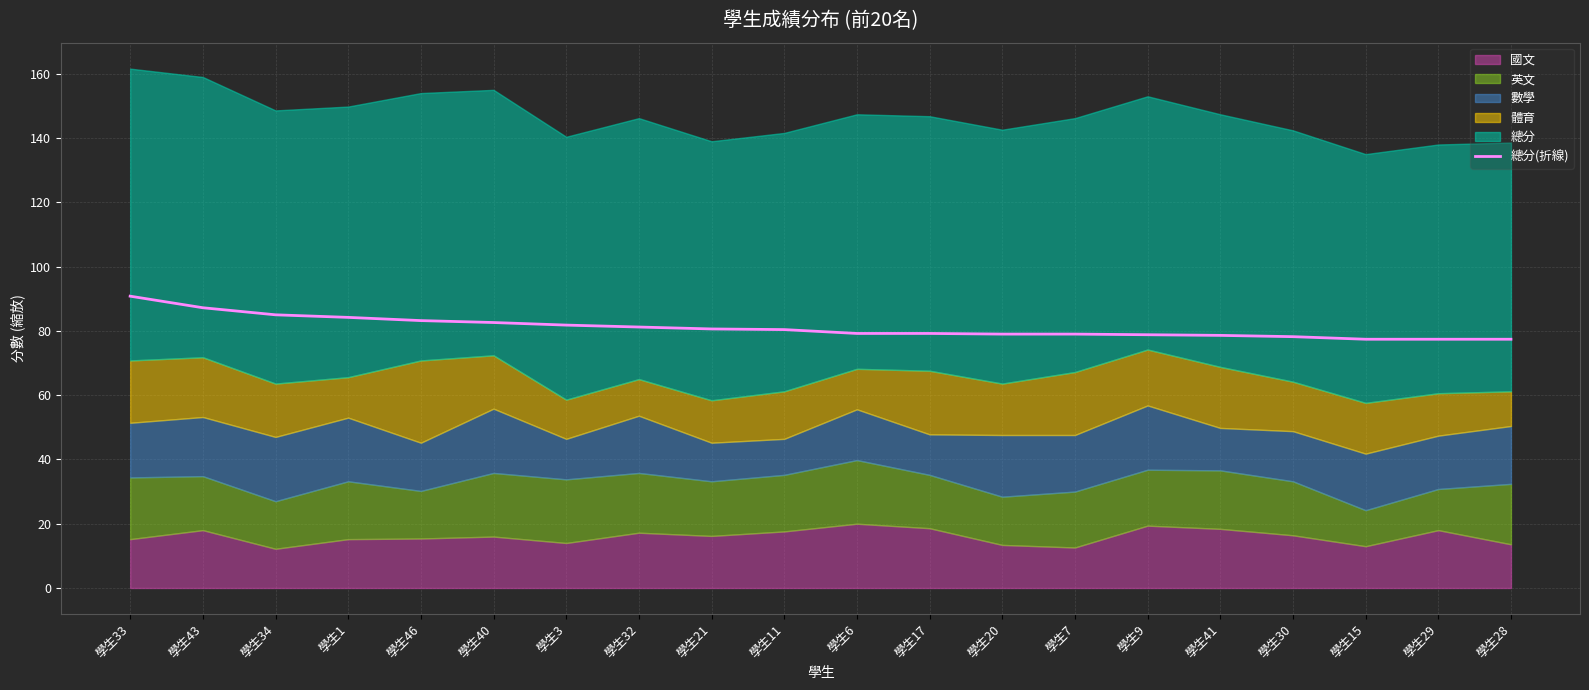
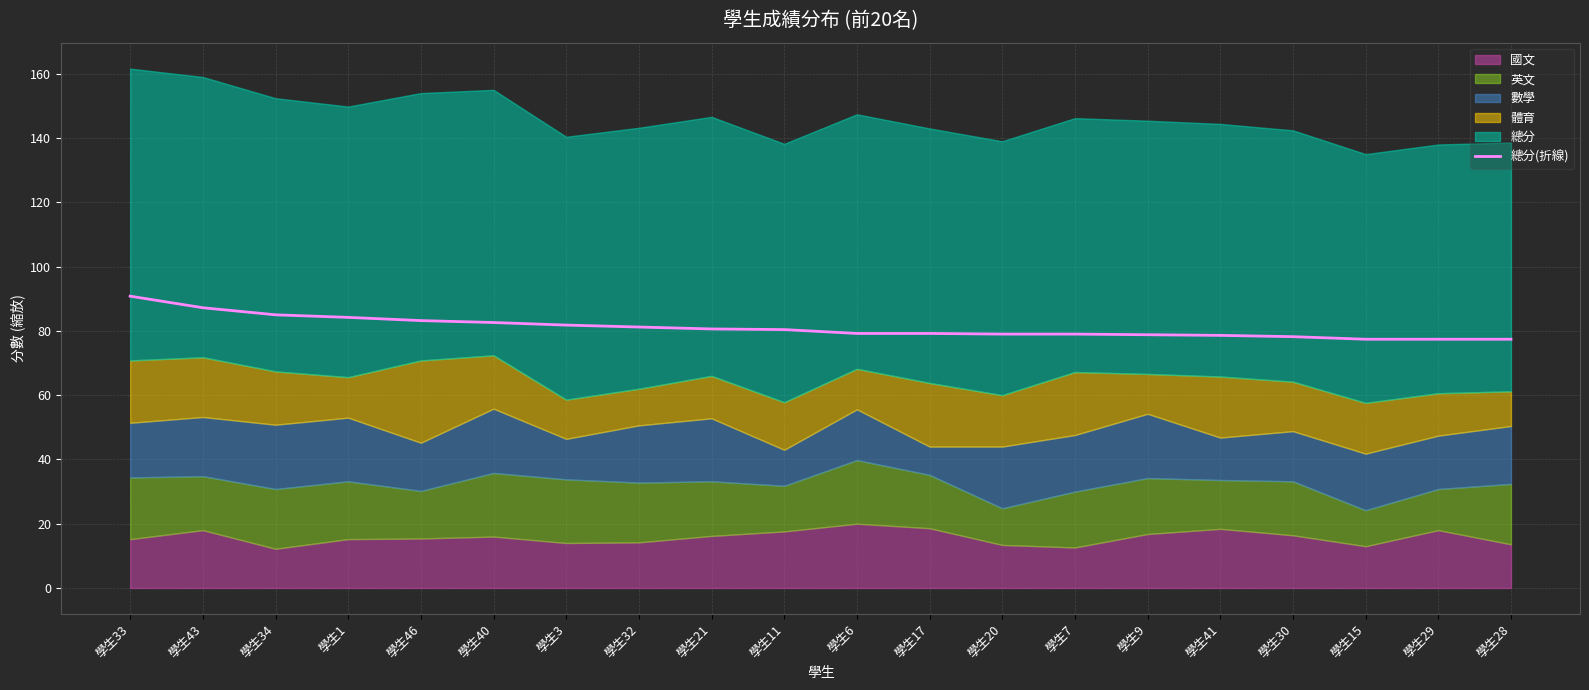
英文, 學生34: 15 -> 19
國文, 學生32: 17 -> 14
數學, 學生21: 12 -> 20
英文, 學生11: 18 -> 14
數學, 學生17: 13 -> 9
英文, 學生20: 15 -> 11
國文, 學生9: 19 -> 17
體育, 學生9: 17 -> 12
英文, 學生41: 18 -> 15
